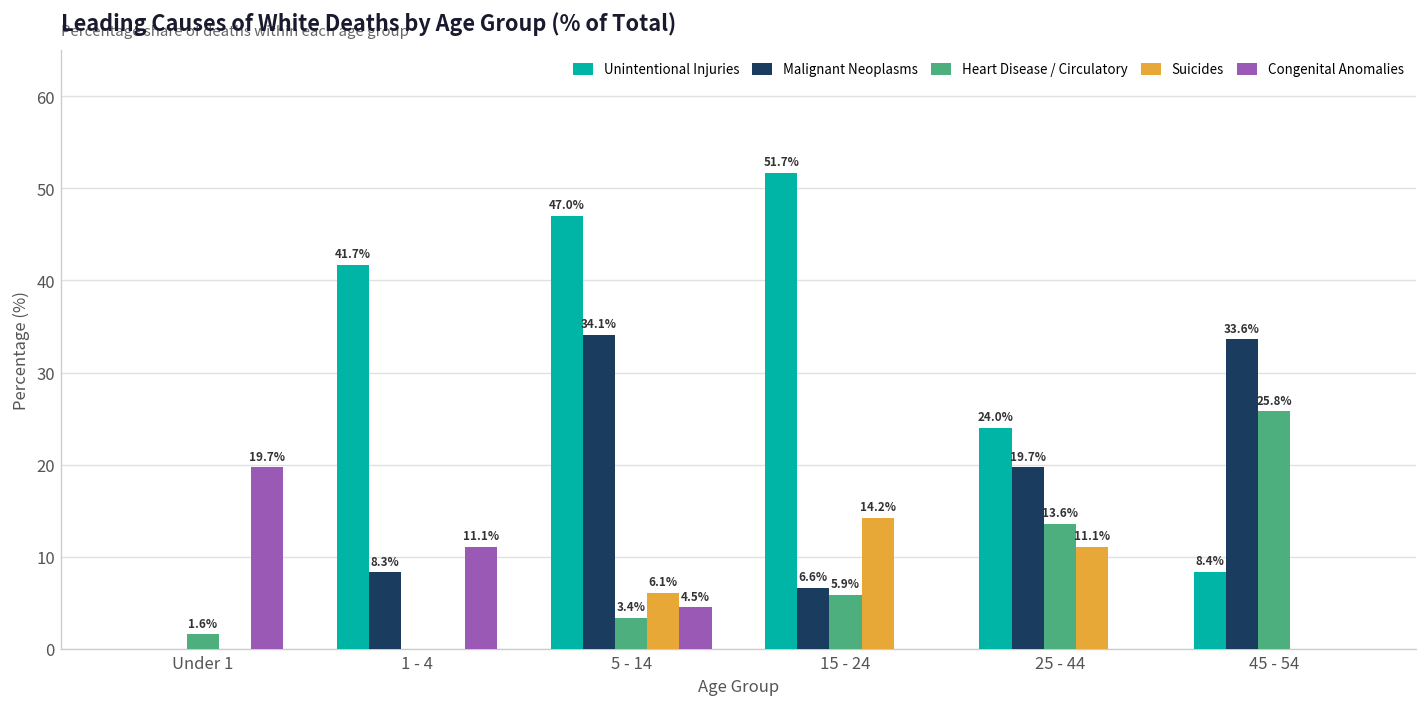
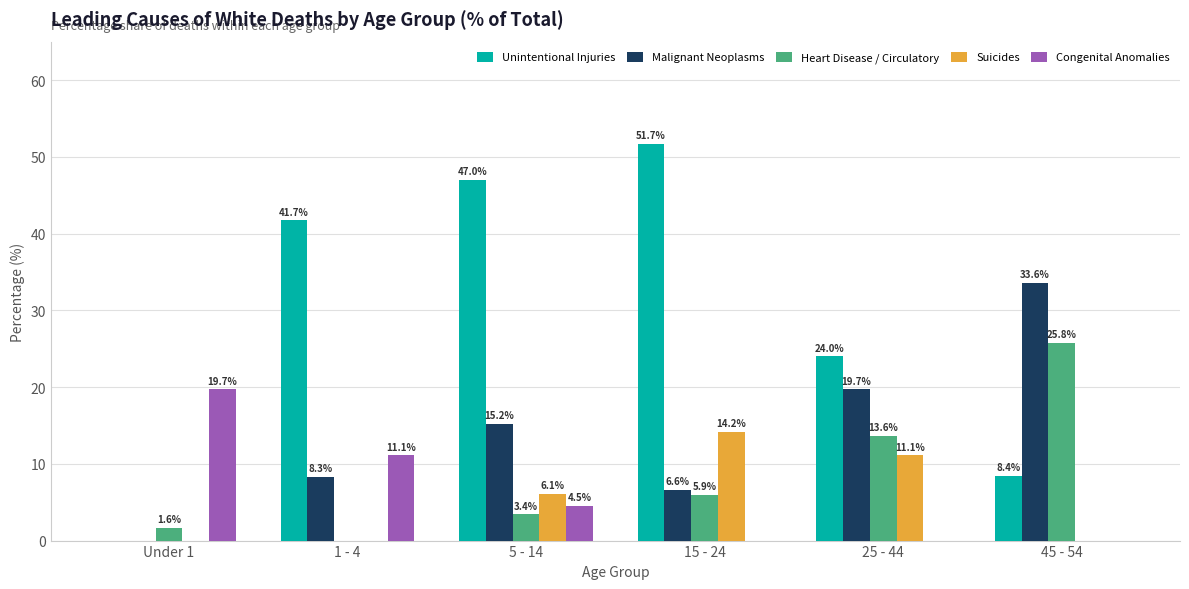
Malignant Neoplasms, 5 - 14: 34.1% -> 15.2%
